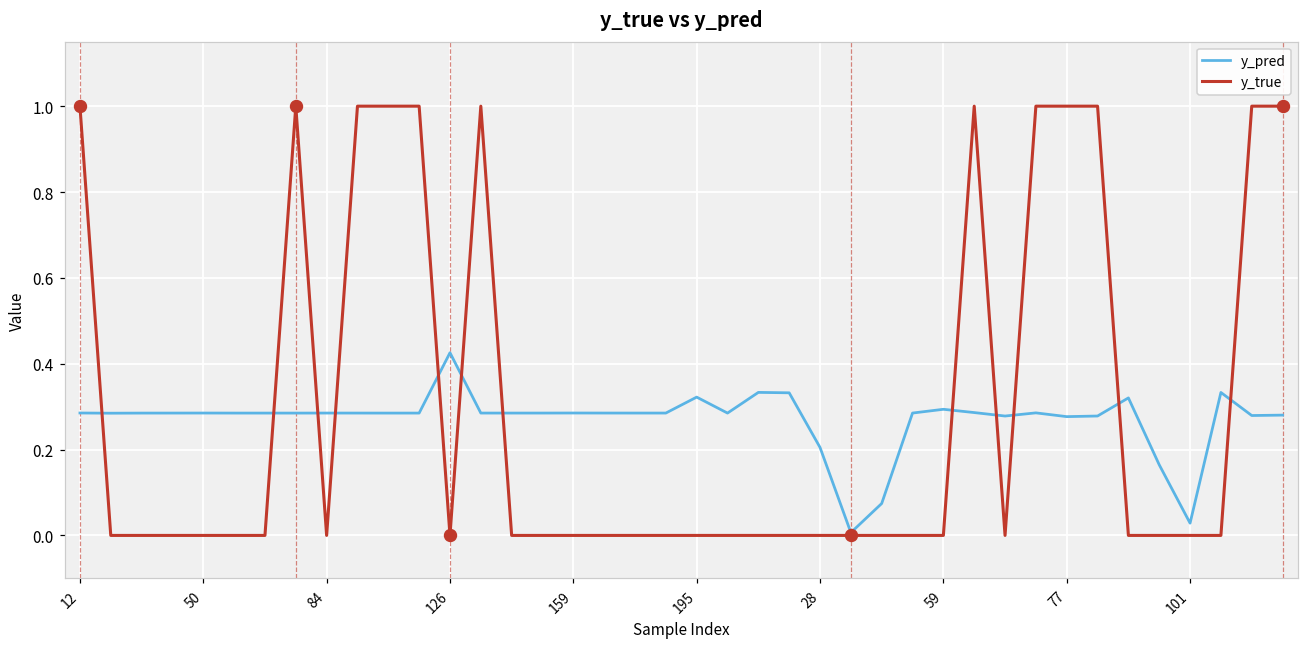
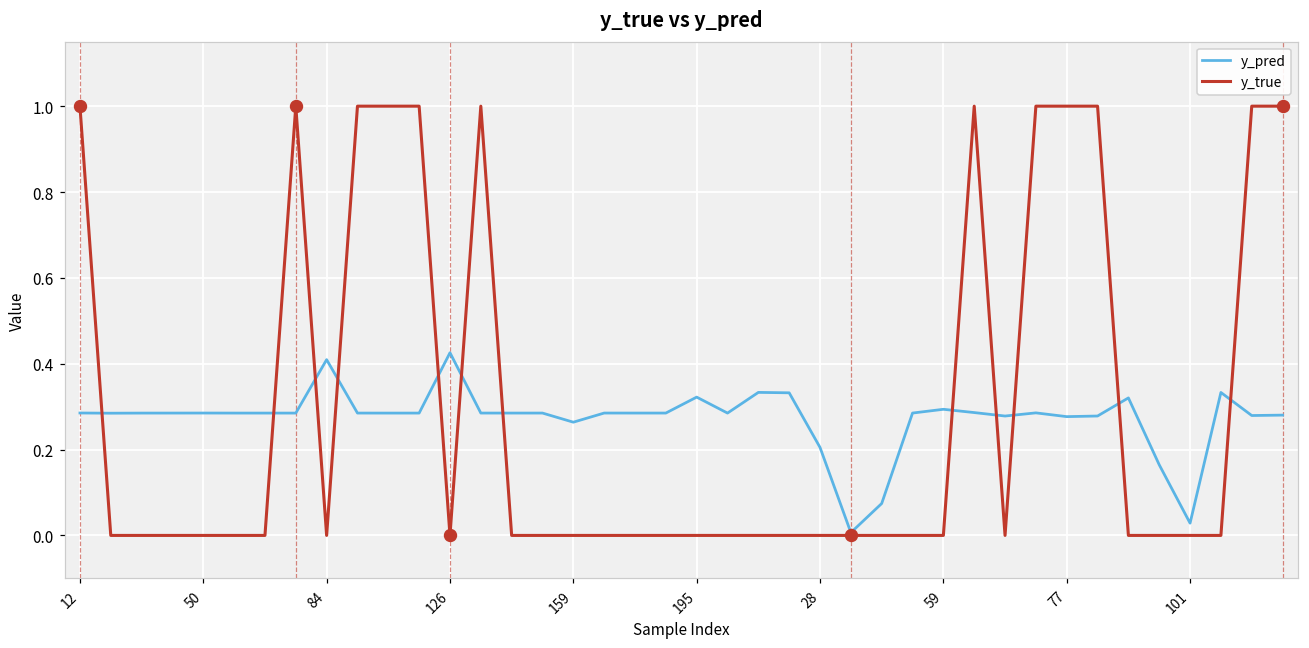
y_pred, 84: 0.29 -> 0.41
y_pred, 159: 0.29 -> 0.26
